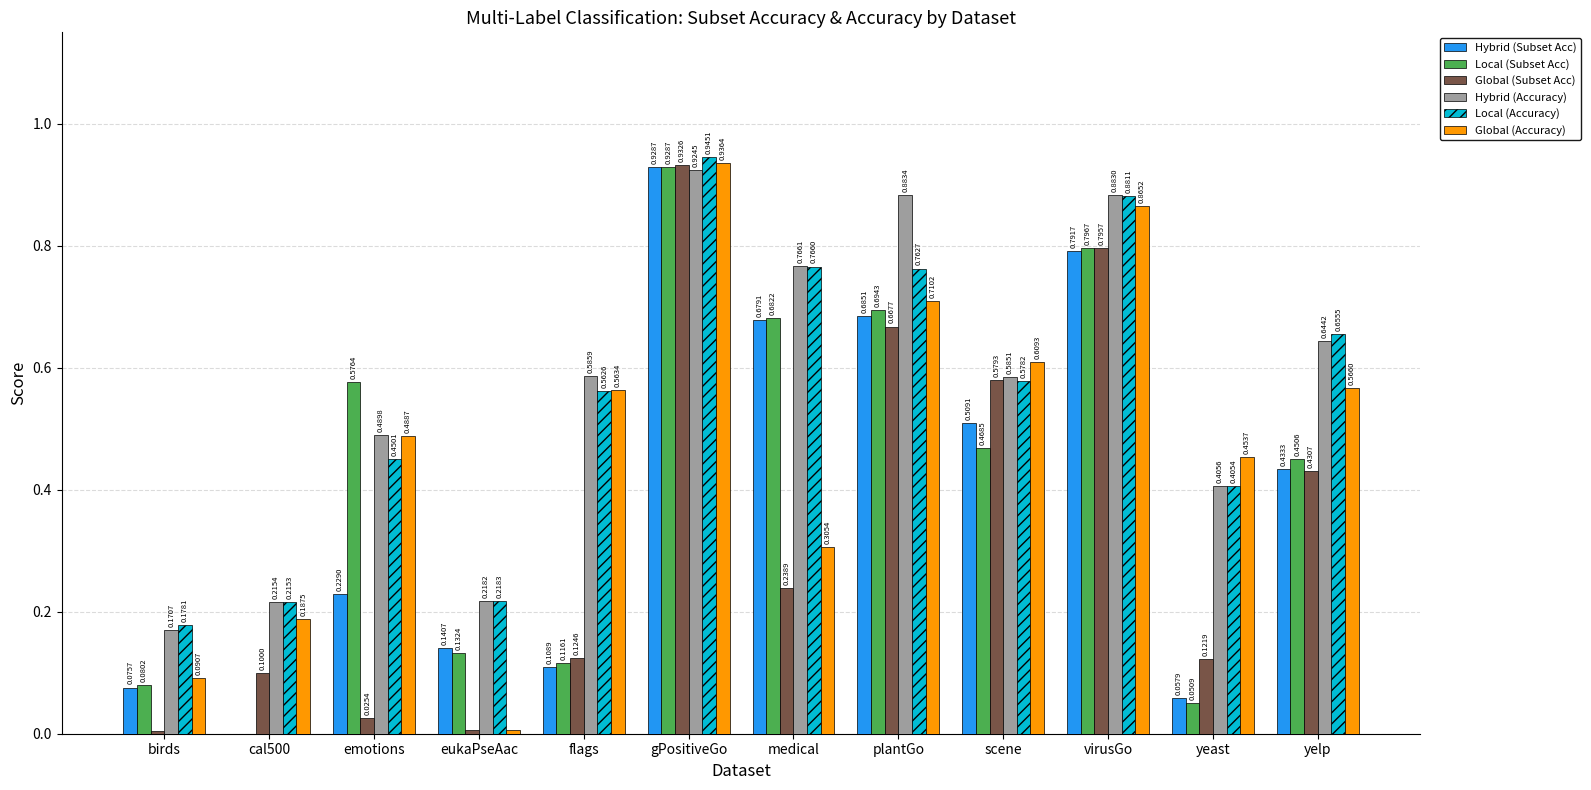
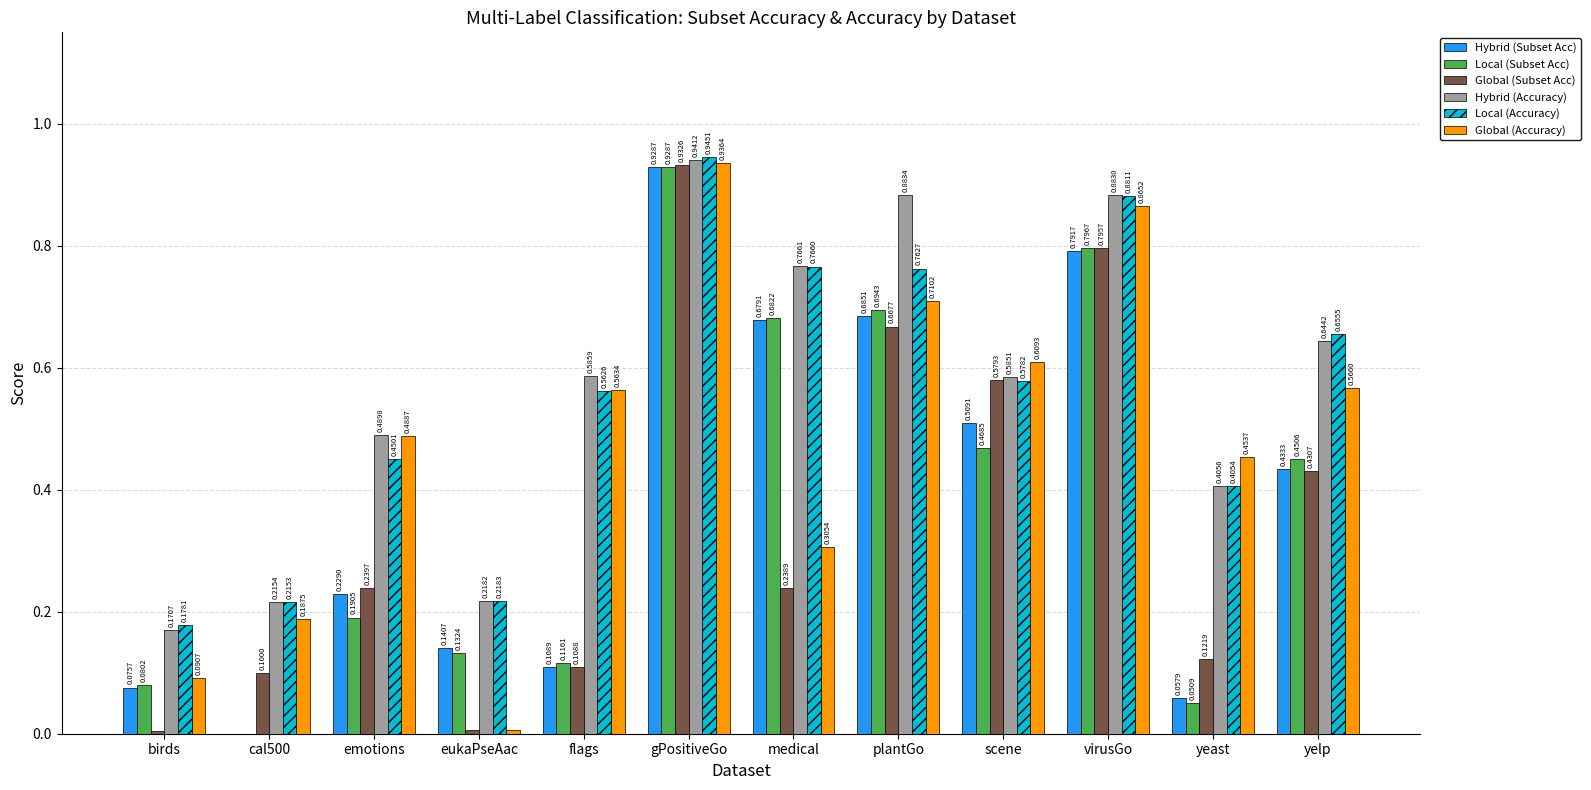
Local (Subset Acc), emotions: 0.5764 -> 0.1905
Global (Subset Acc), emotions: 0.0254 -> 0.2397
Global (Subset Acc), flags: 0.1246 -> 0.1088
Hybrid (Accuracy), gPositiveGo: 0.9245 -> 0.9412
